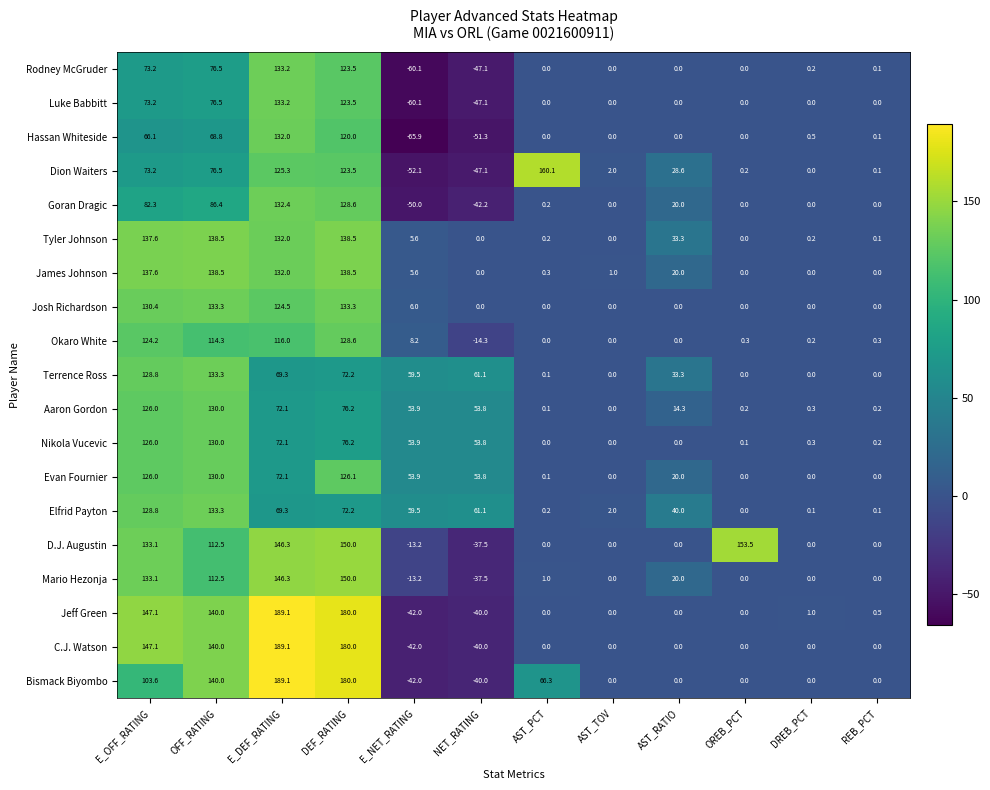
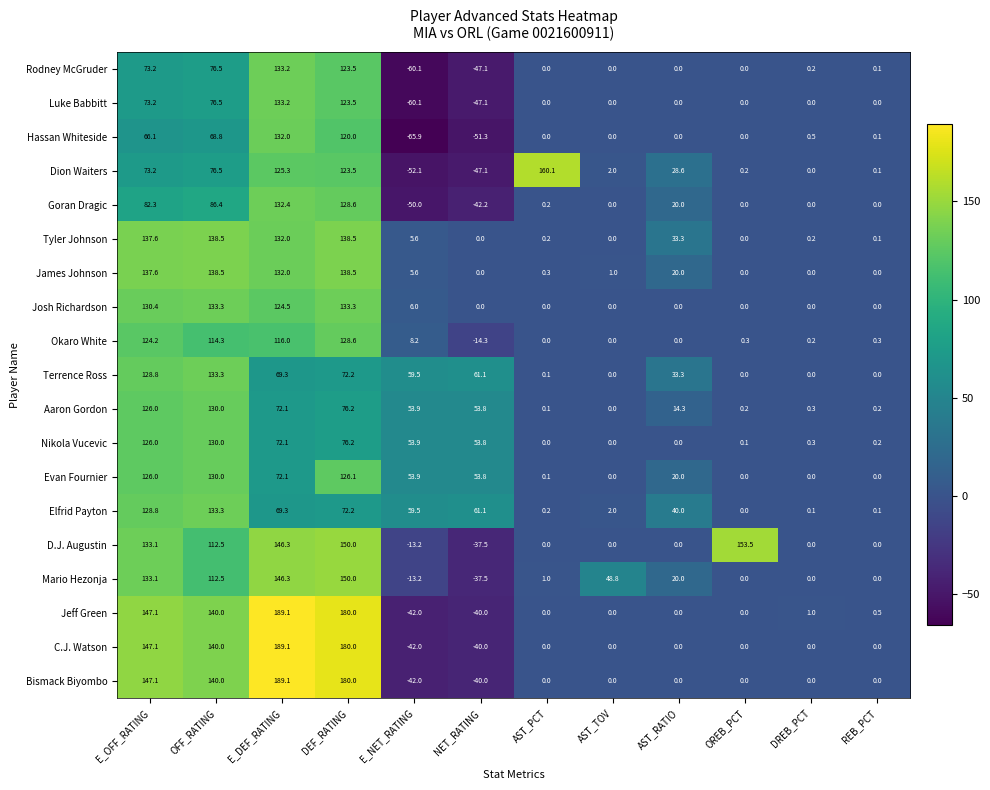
Mario Hezonja, AST_TOV: 0.0 -> 48.8
Bismack Biyombo, E_OFF_RATING: 103.6 -> 147.1
Bismack Biyombo, AST_PCT: 66.3 -> 0.0
